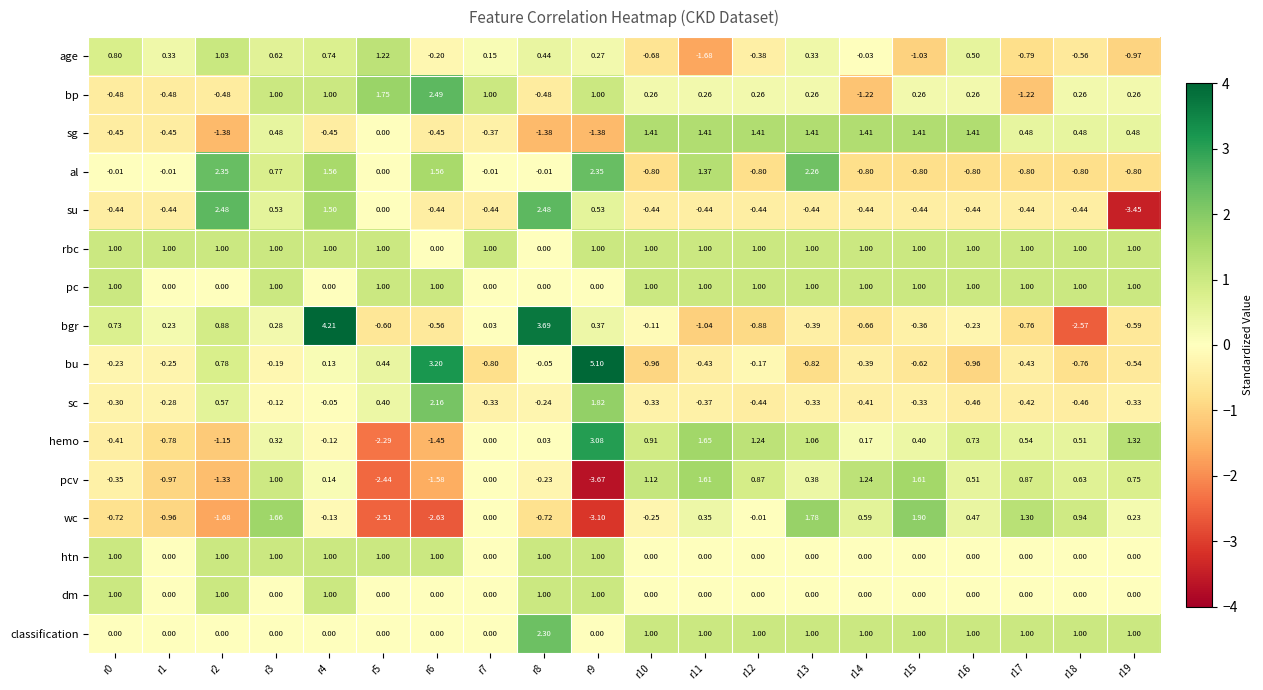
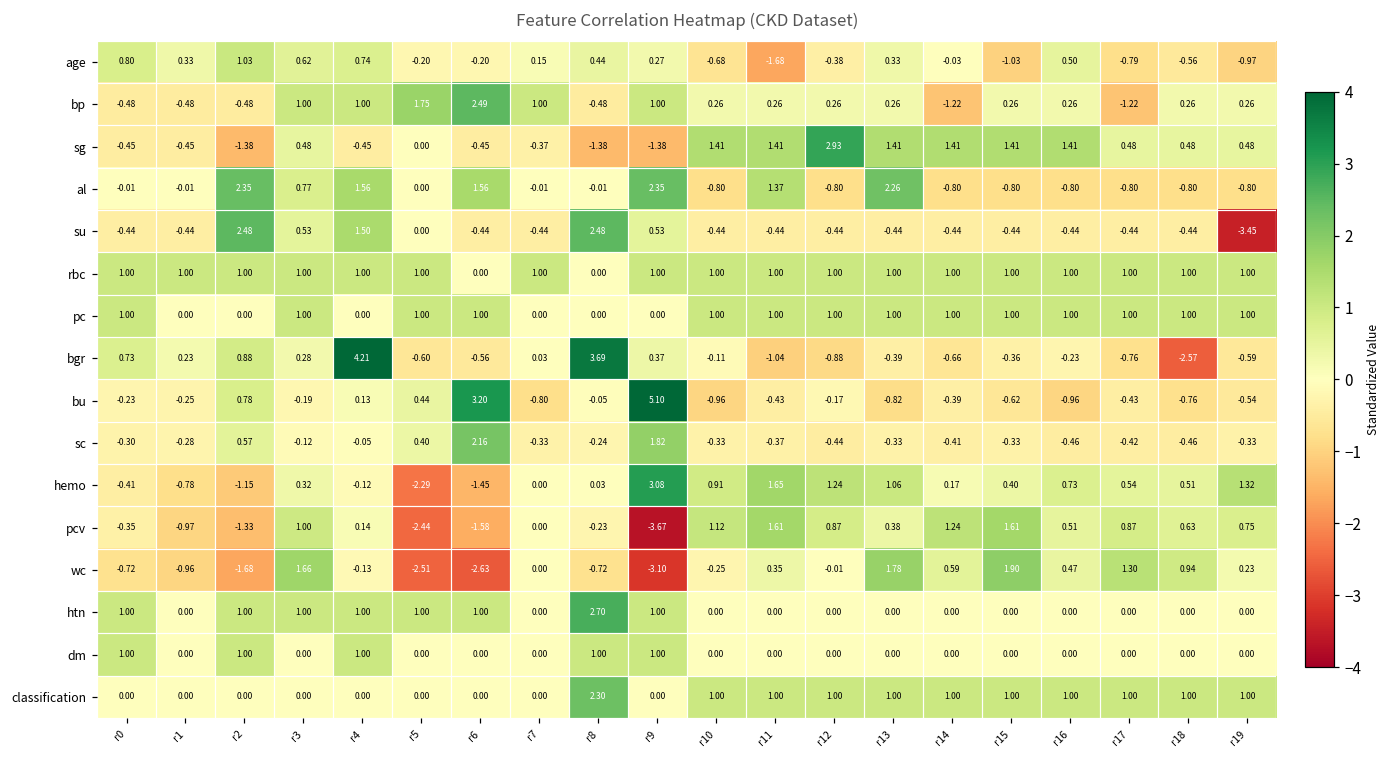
age, r5: 1.22 -> -0.20
sg, r12: 1.41 -> 2.93
htn, r8: 1.00 -> 2.70
